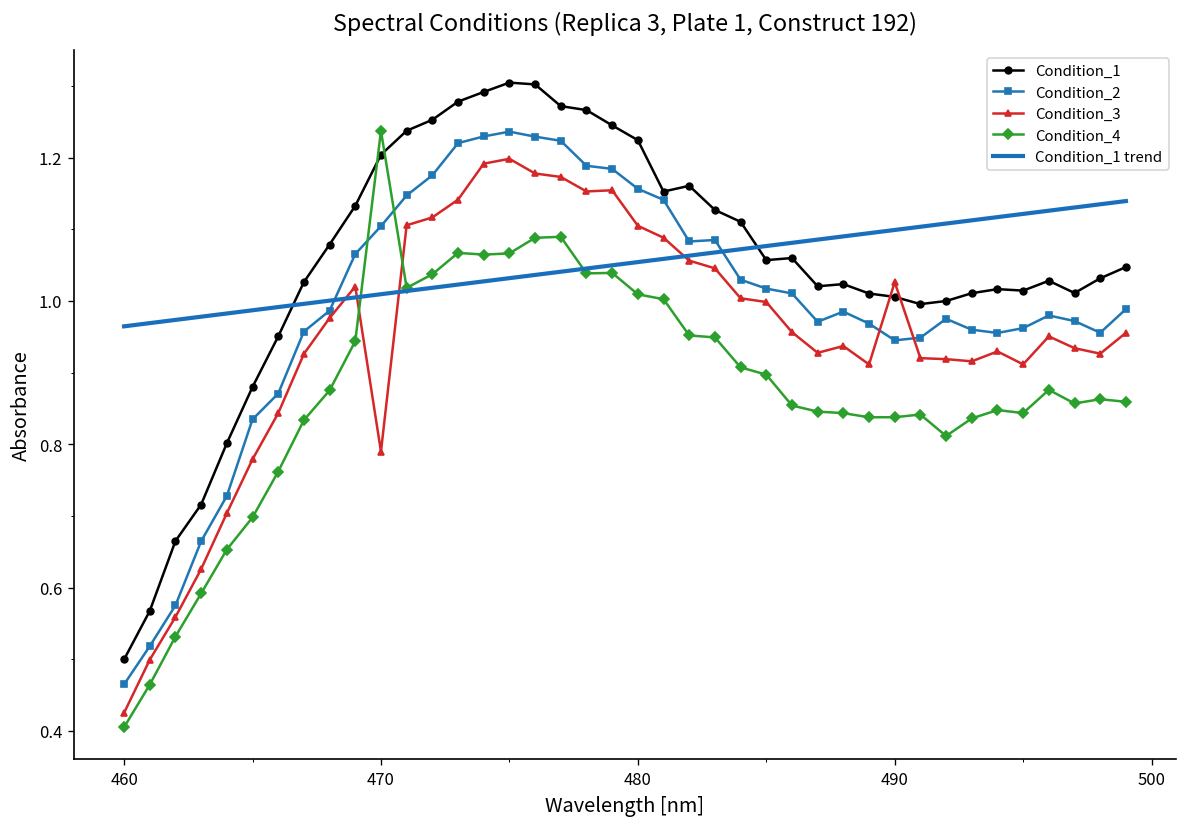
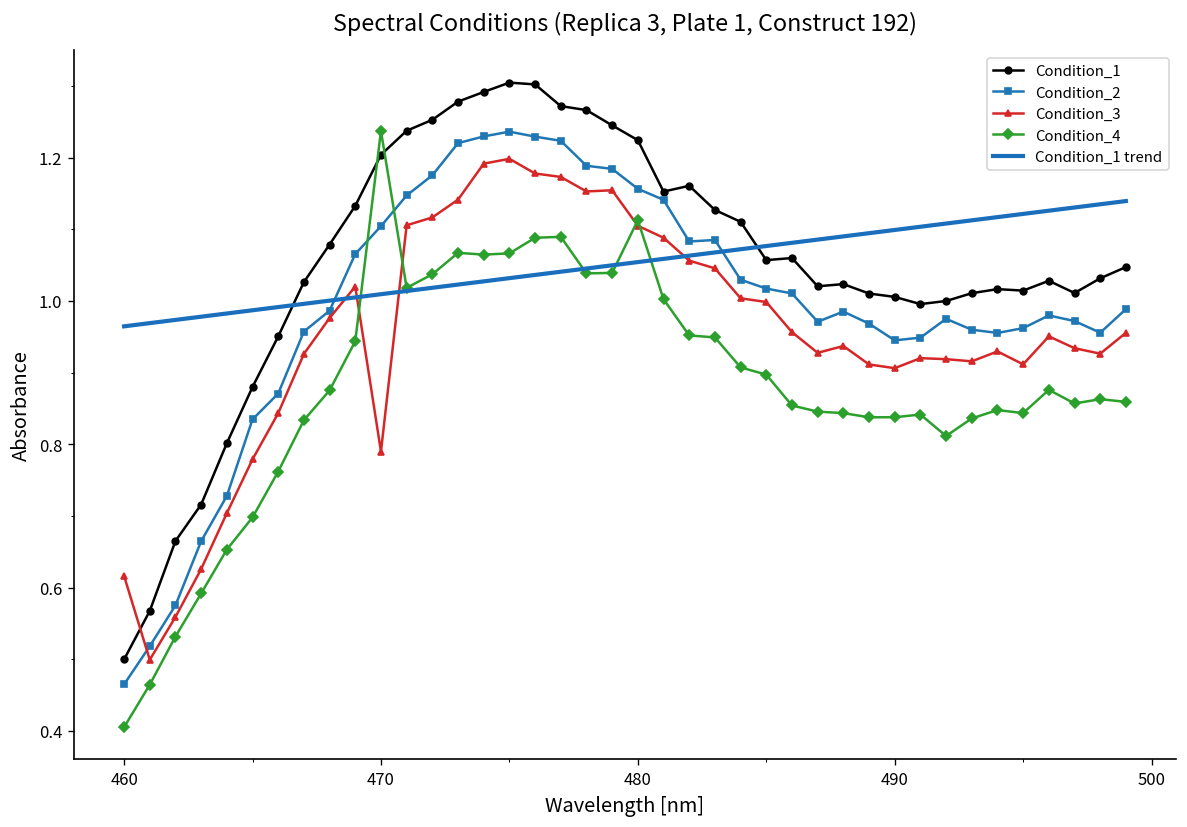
Condition_3, 460: 0.43 -> 0.62
Condition_4, 480: 1.01 -> 1.11
Condition_3, 490: 1.03 -> 0.91
